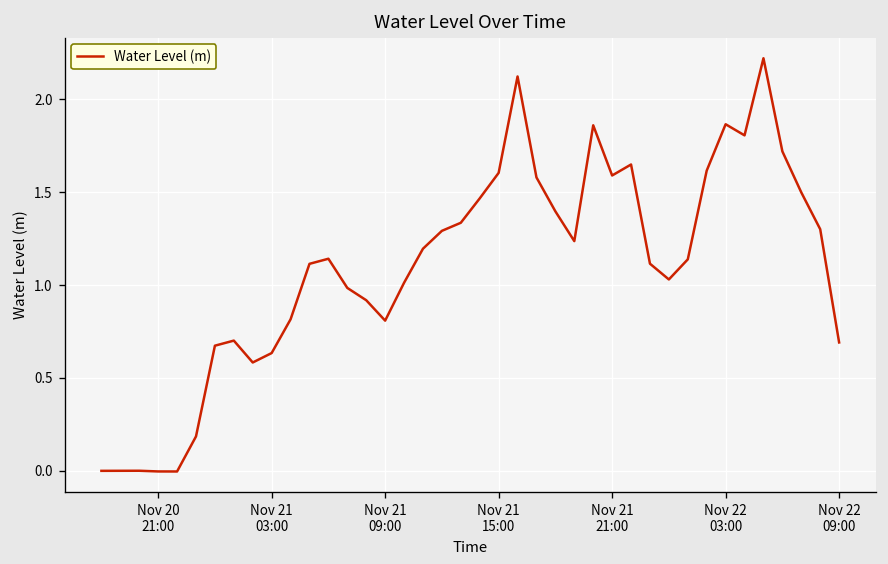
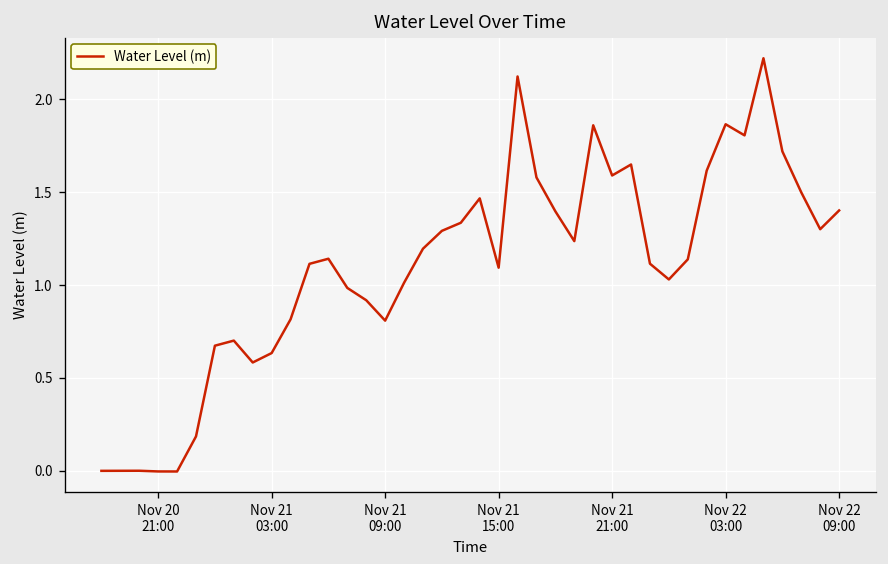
Nov 21 15:00: 1.60 -> 1.09
Nov 22 09:00: 0.69 -> 1.40
